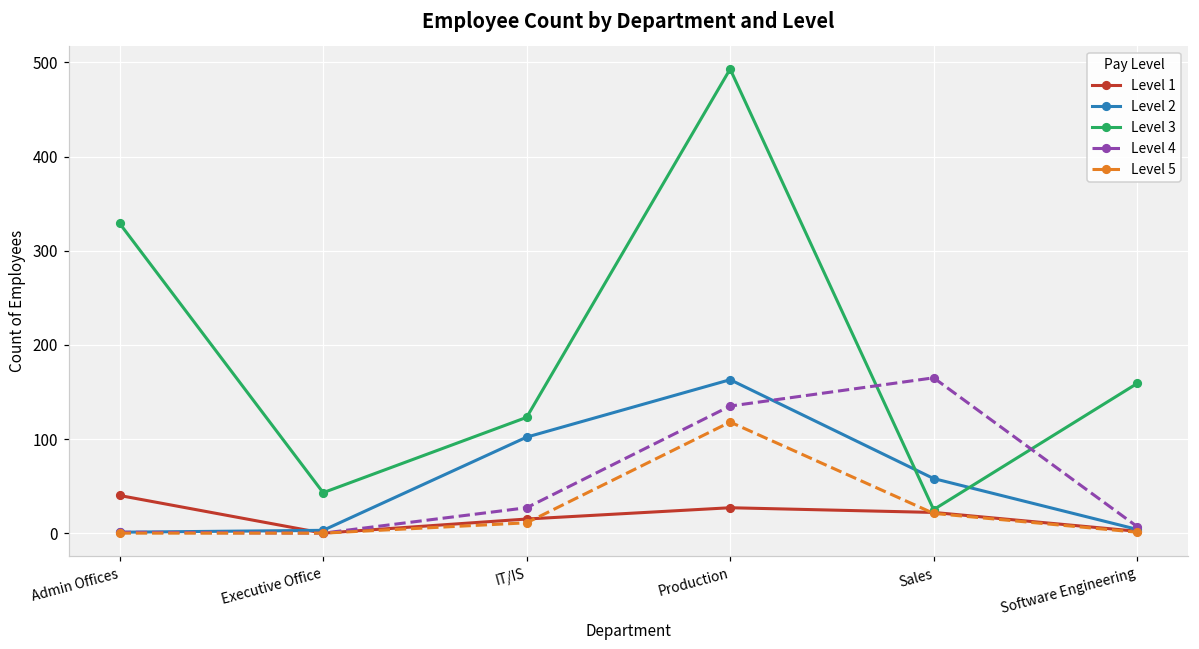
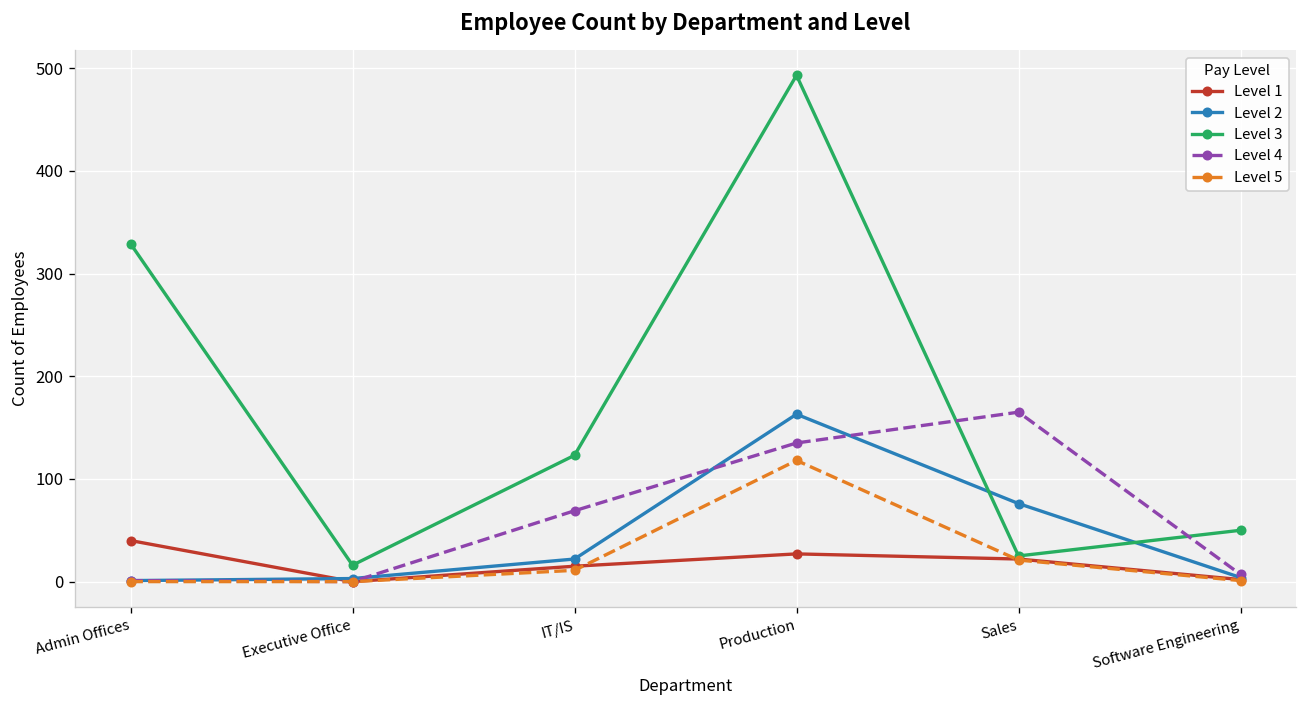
Level 3, Executive Office: 40 -> 20
Level 2, IT/IS: 100 -> 20
Level 4, IT/IS: 30 -> 70
Level 2, Sales: 60 -> 80
Level 3, Software Engineering: 160 -> 50
